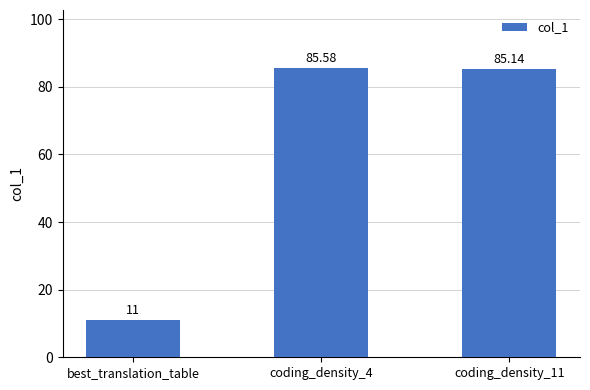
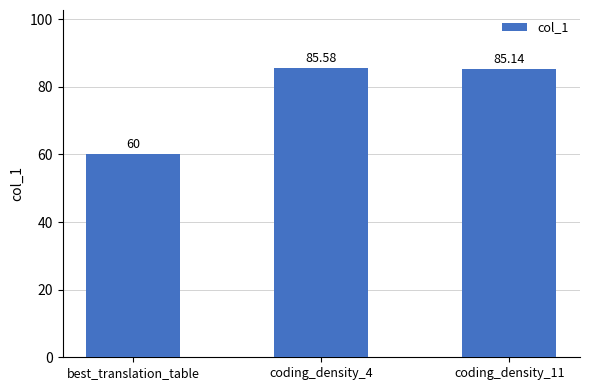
best_translation_table: 11 -> 60
